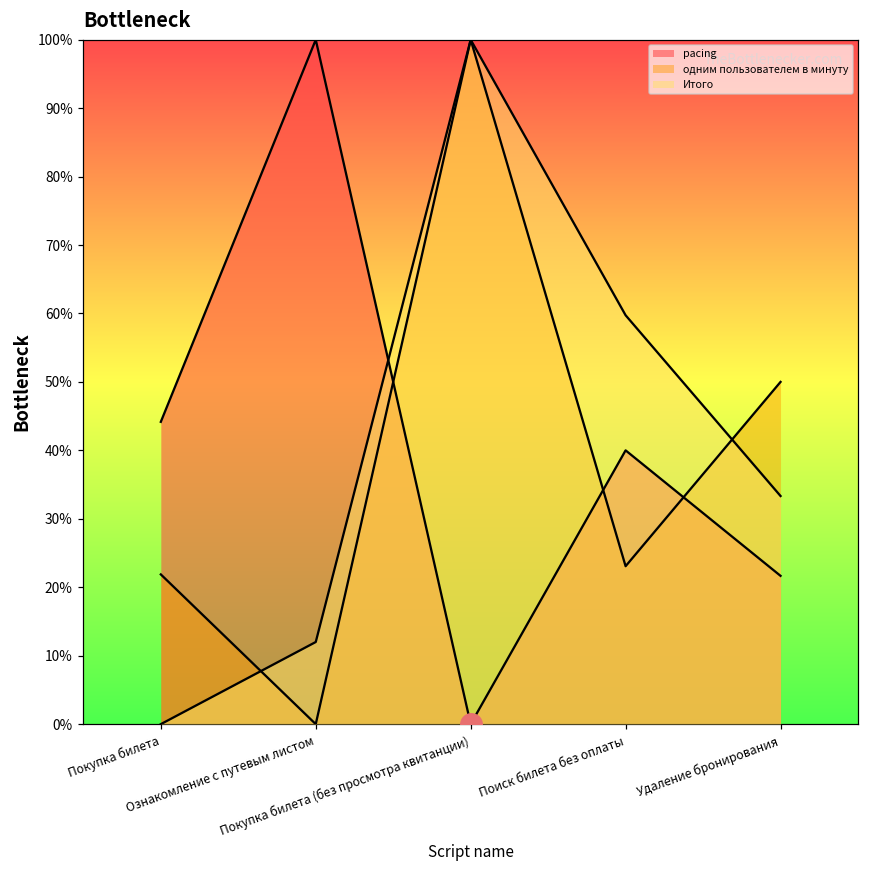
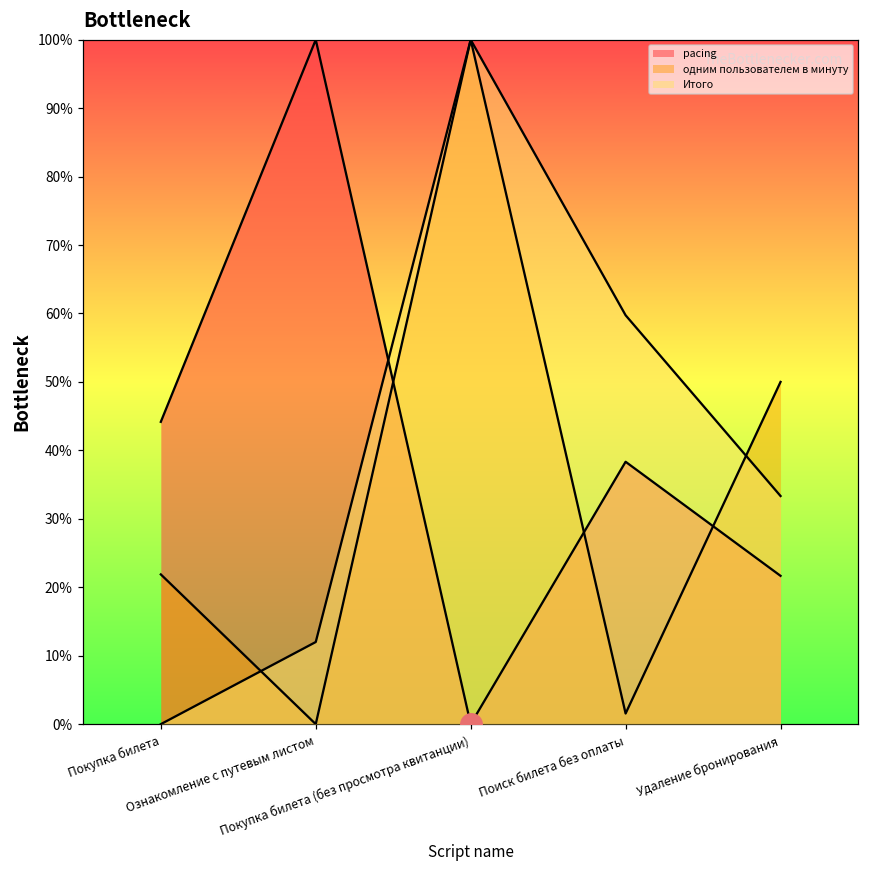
pacing, Поиск билета без оплаты: 40% -> 38%
одним пользователем в минуту, Поиск билета без оплаты: 23% -> 2%
